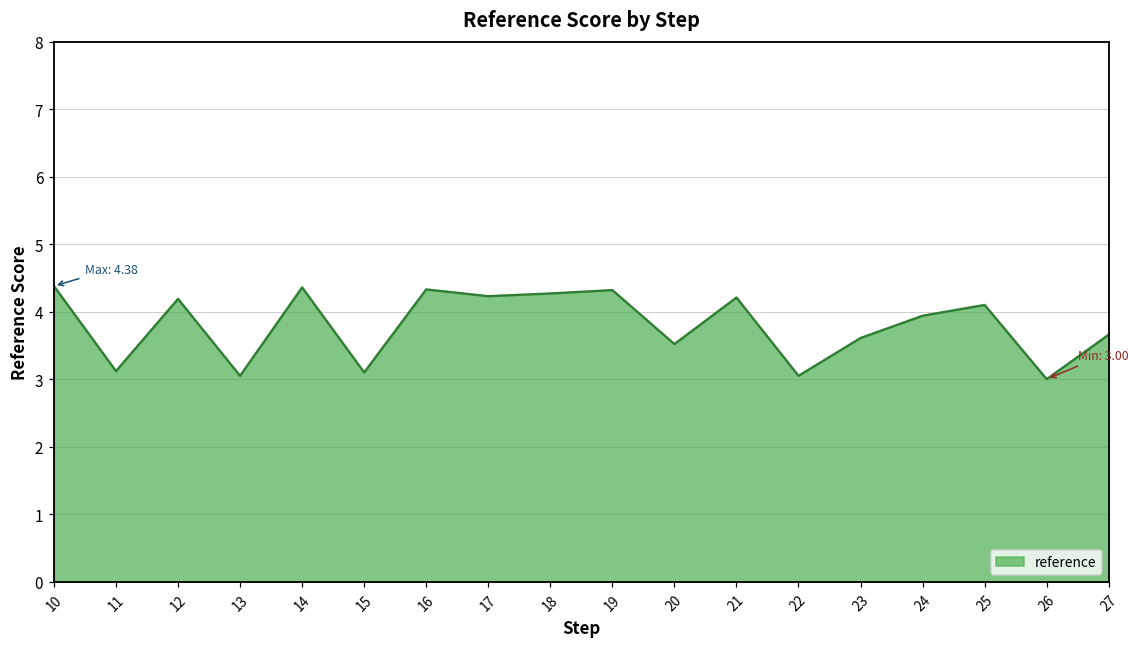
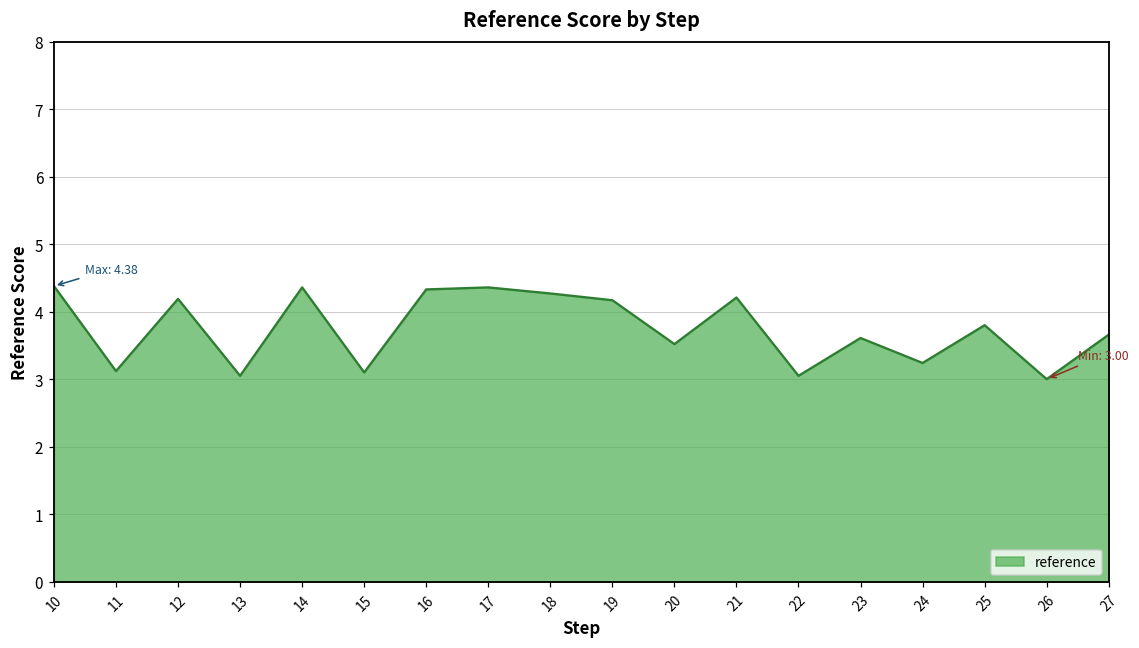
17: 4.2 -> 4.4
19: 4.3 -> 4.2
24: 3.9 -> 3.2
25: 4.1 -> 3.8
